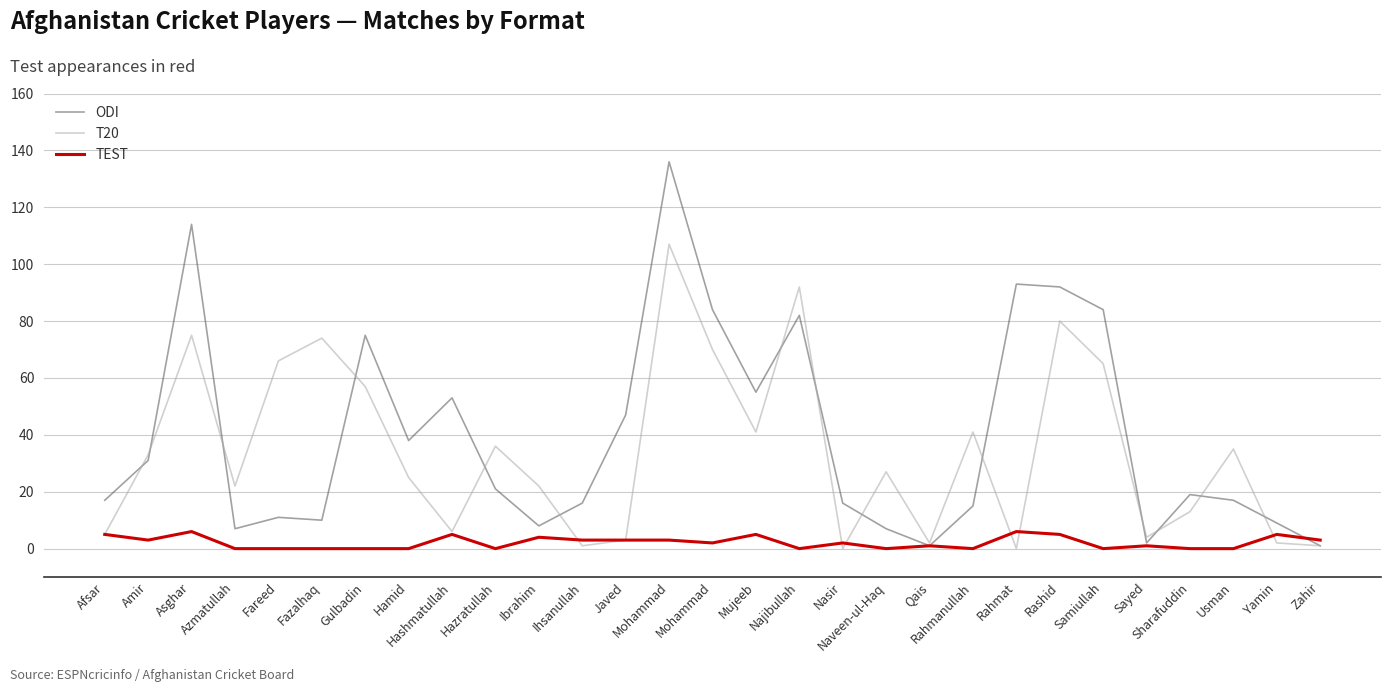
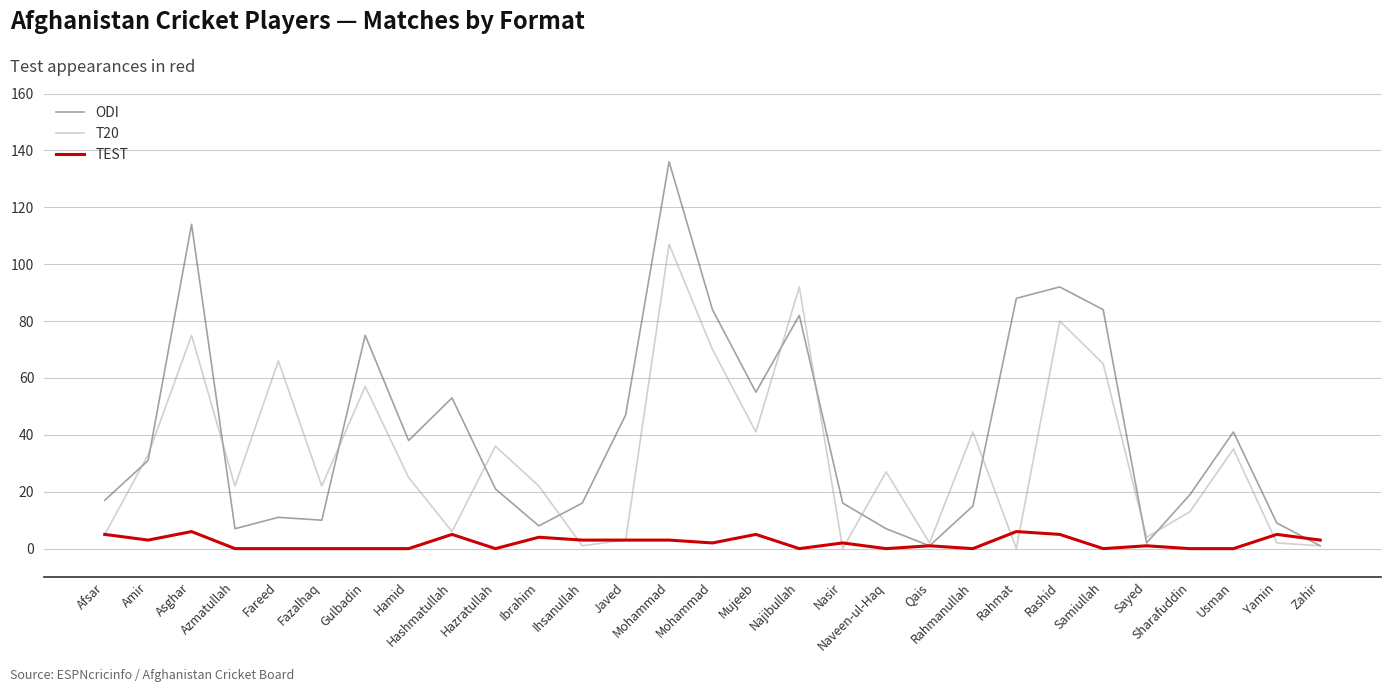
T20, Fazalhaq: 74 -> 22
ODI, Rahmat: 93 -> 88
ODI, Usman: 17 -> 41
